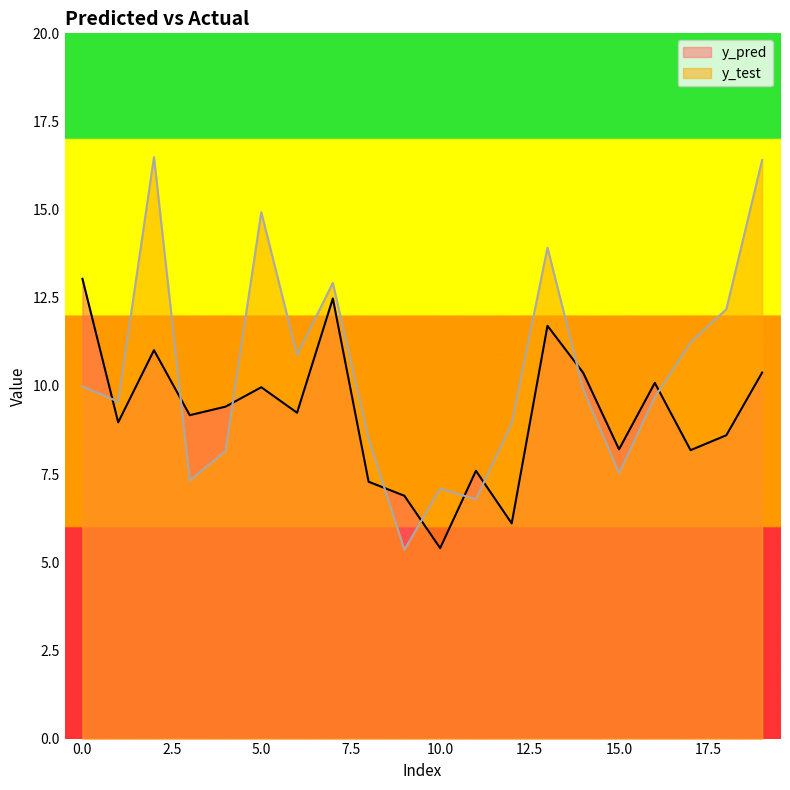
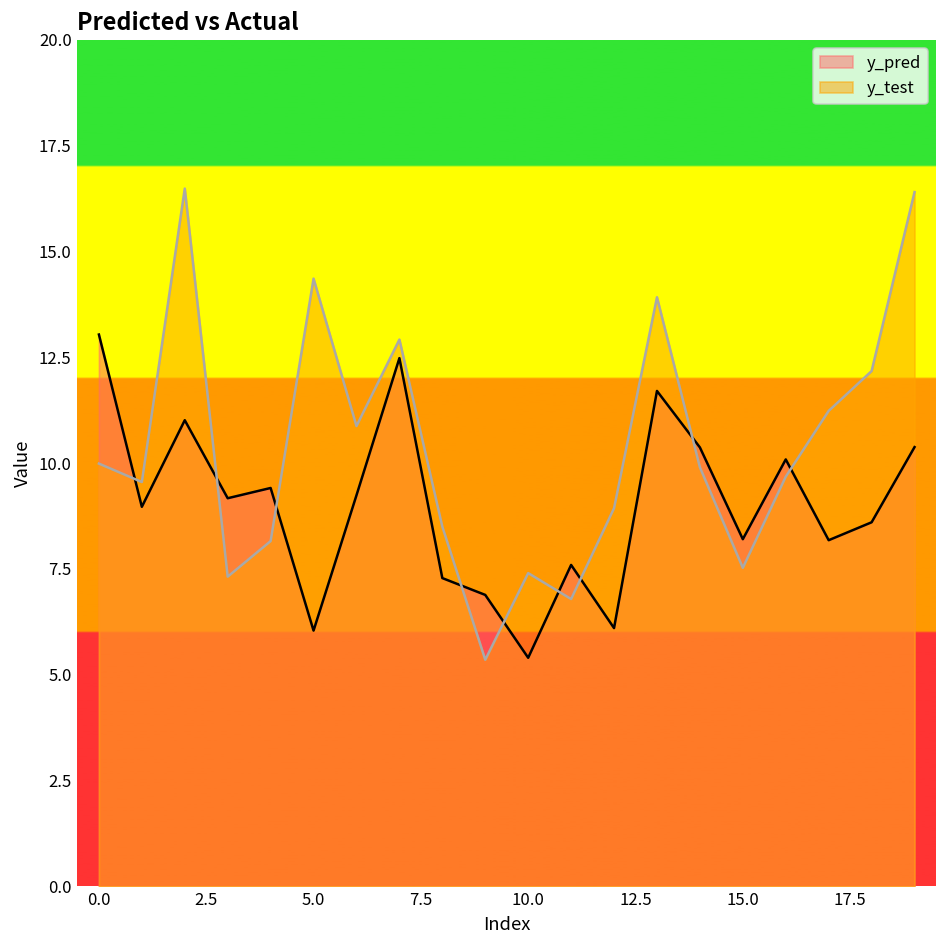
y_pred, 5.0: 10.0 -> 6.0
y_test, 5.0: 14.9 -> 14.4
y_test, 10.0: 7.1 -> 7.4
